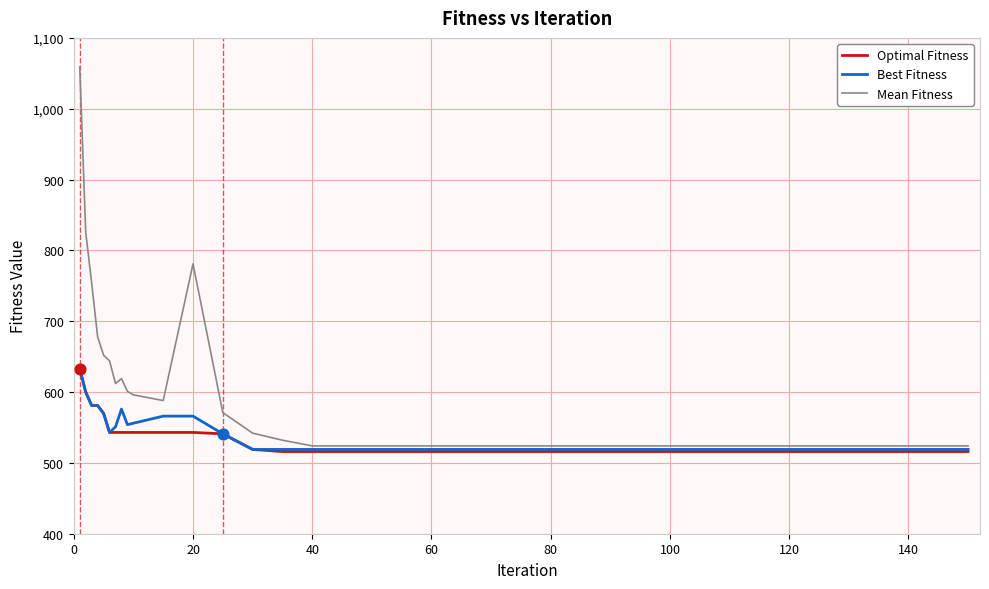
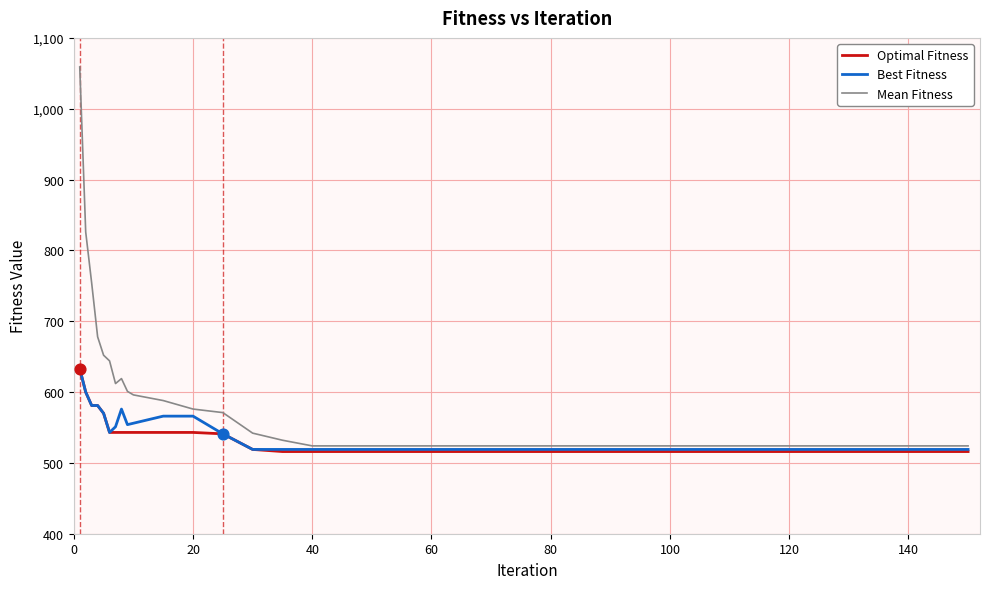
Mean Fitness, 20: 780 -> 580
